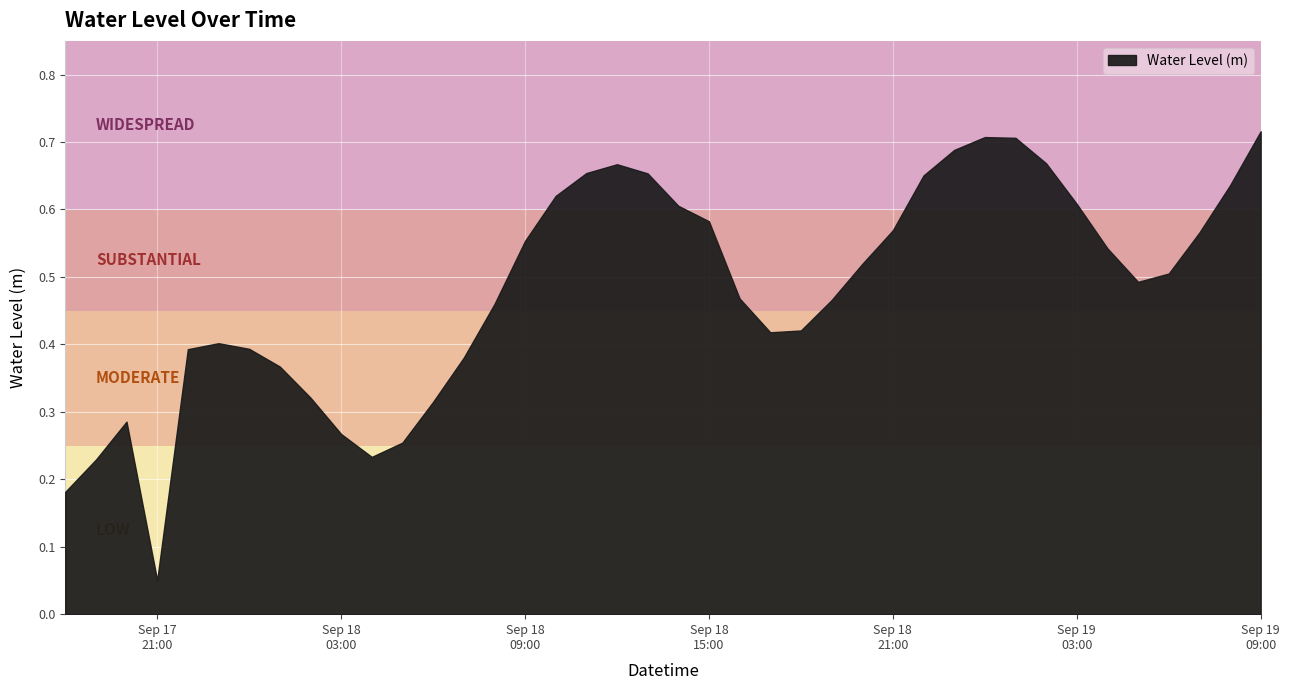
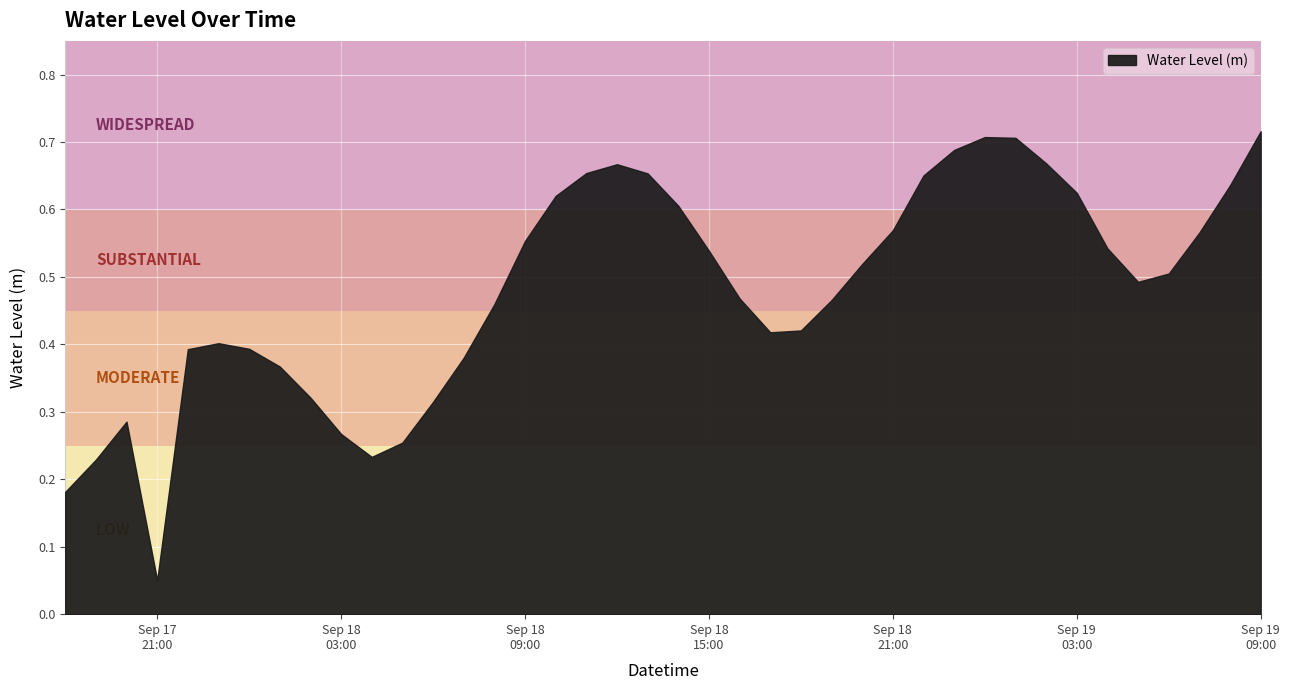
Sep 18 15:00: 0.58 -> 0.54
Sep 19 03:00: 0.61 -> 0.62
